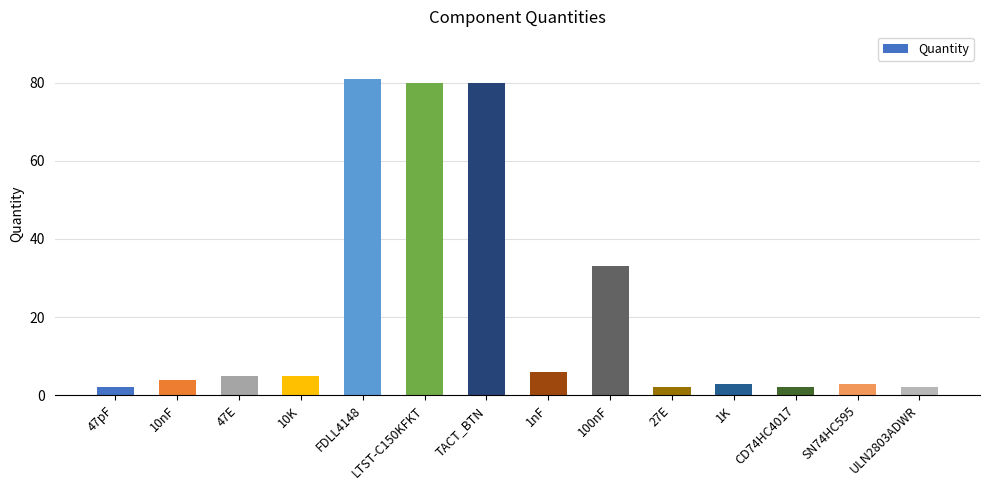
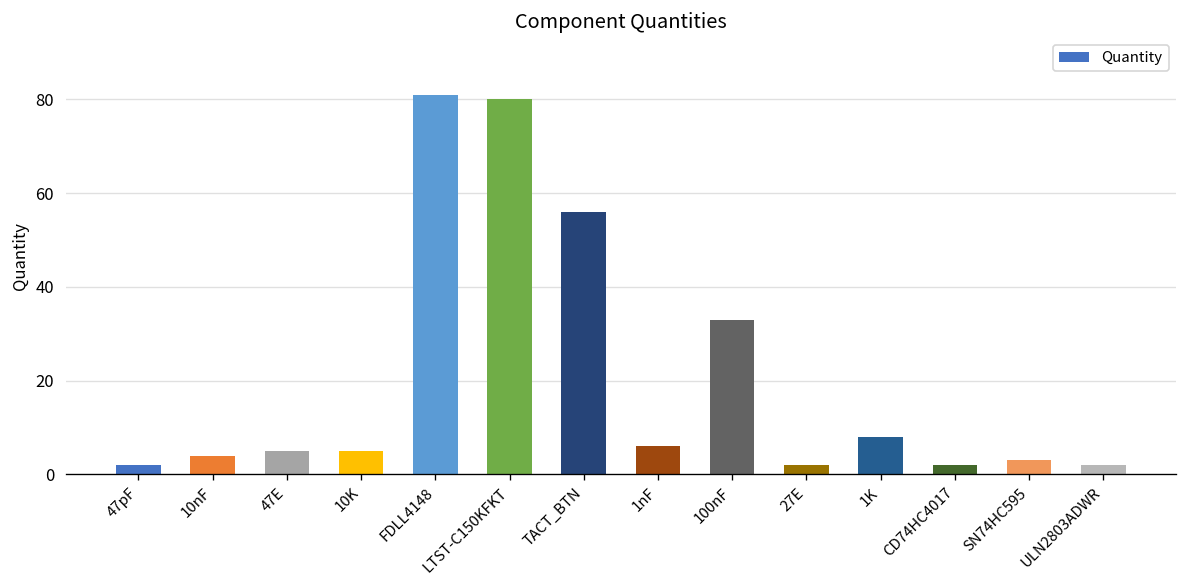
TACT_BTN: 80 -> 56
1K: 3 -> 8
